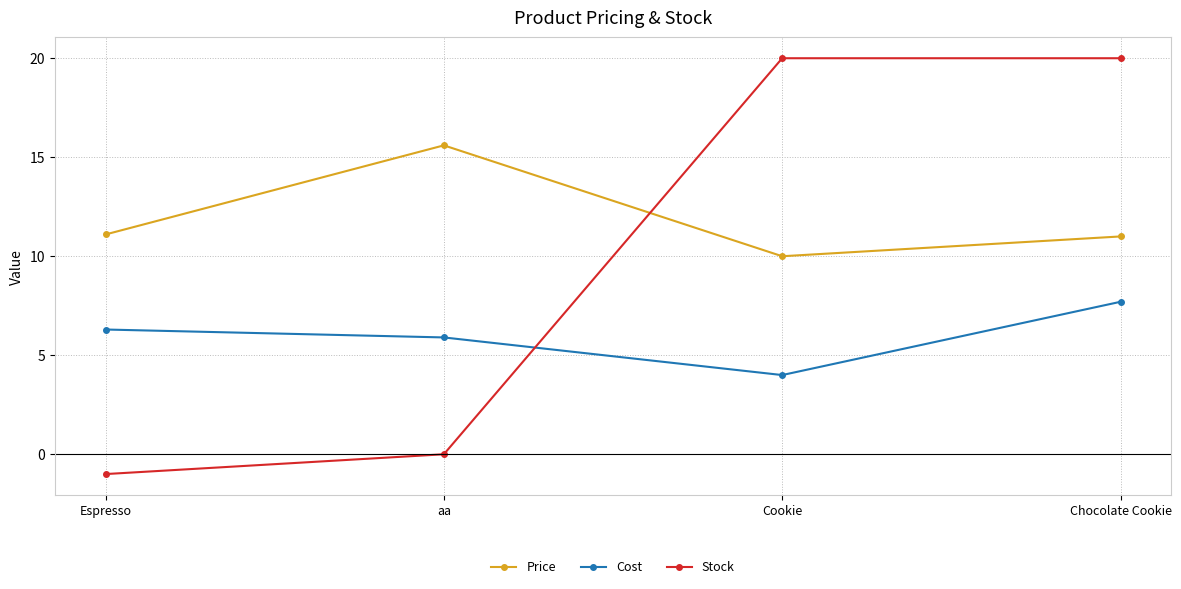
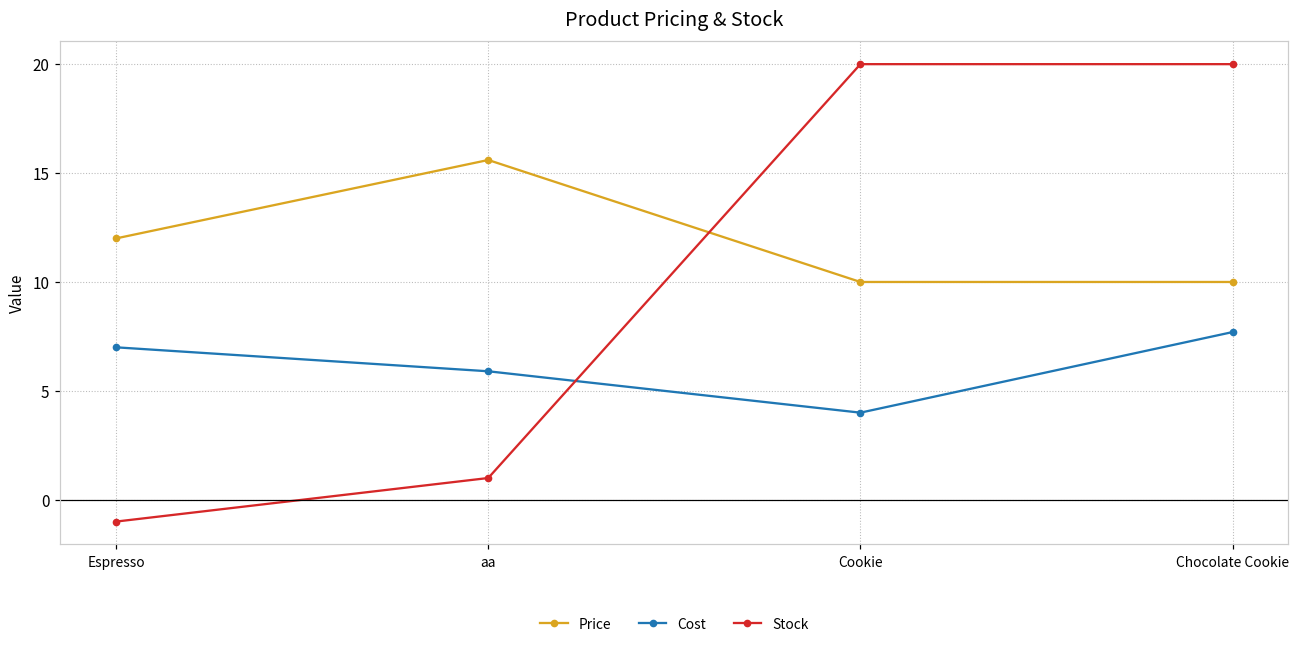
Price, Espresso: 11.1 -> 12.0
Cost, Espresso: 6.3 -> 7.0
Stock, aa: 0 -> 1
Price, Chocolate Cookie: 11 -> 10
